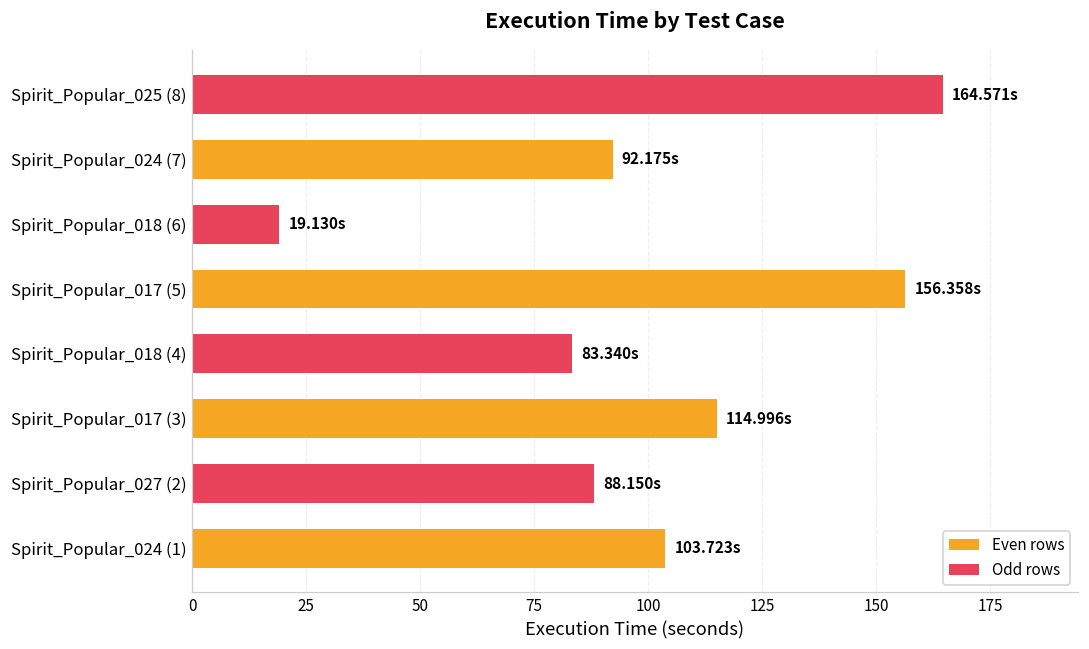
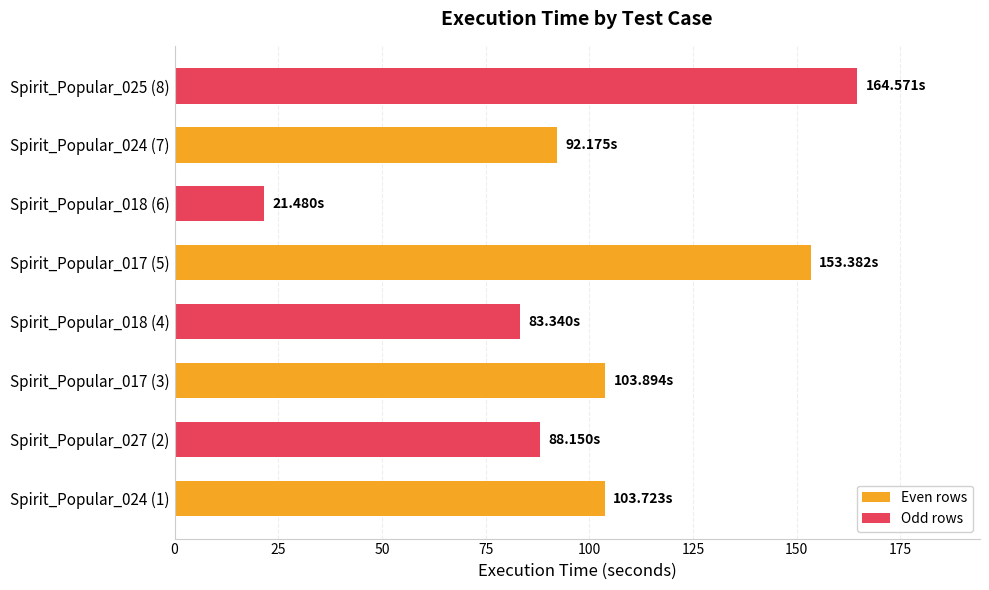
Spirit_Popular_018 (6): 19.130s -> 21.480s
Spirit_Popular_017 (5): 156.358s -> 153.382s
Spirit_Popular_017 (3): 114.996s -> 103.894s
